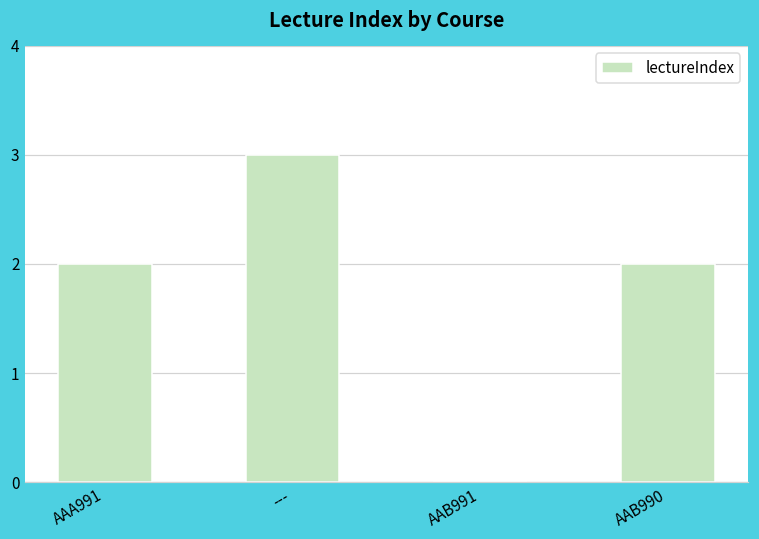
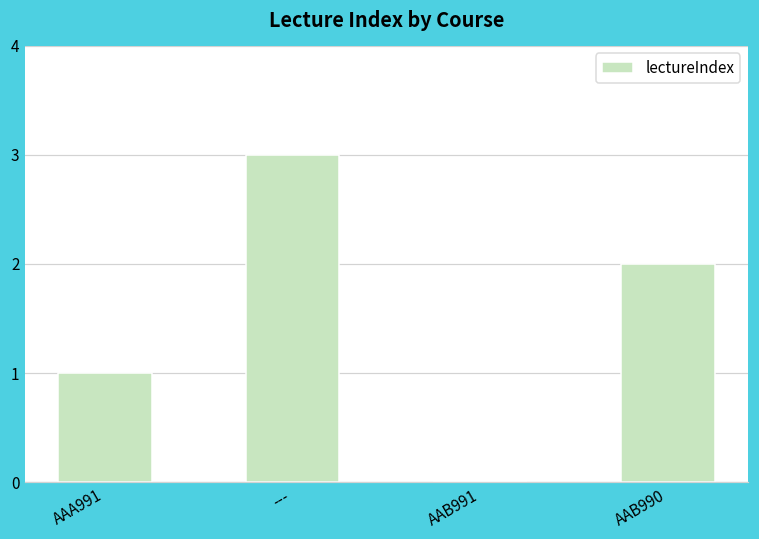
AAA991: 2 -> 1
